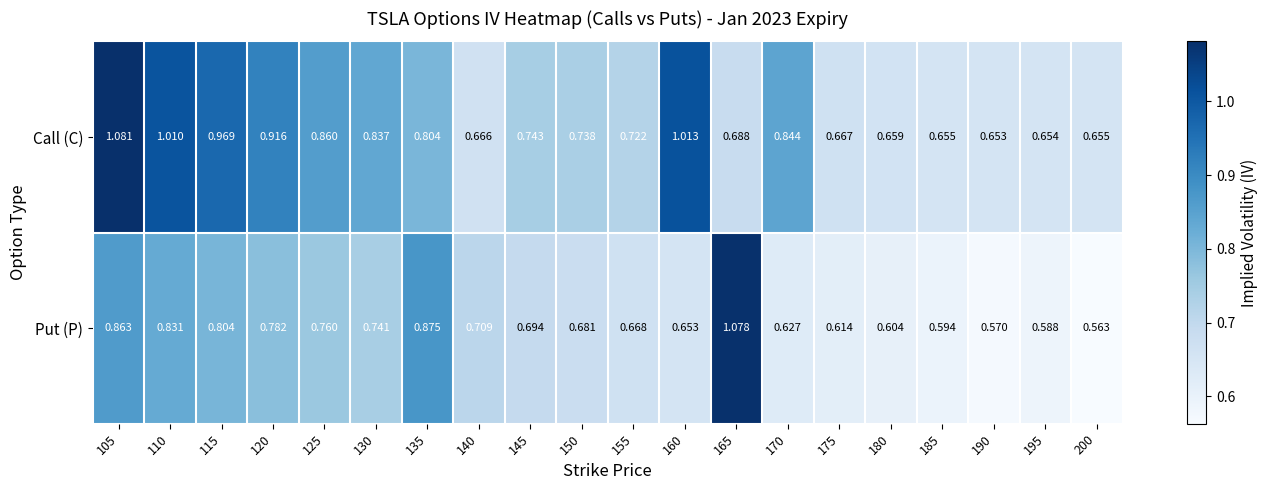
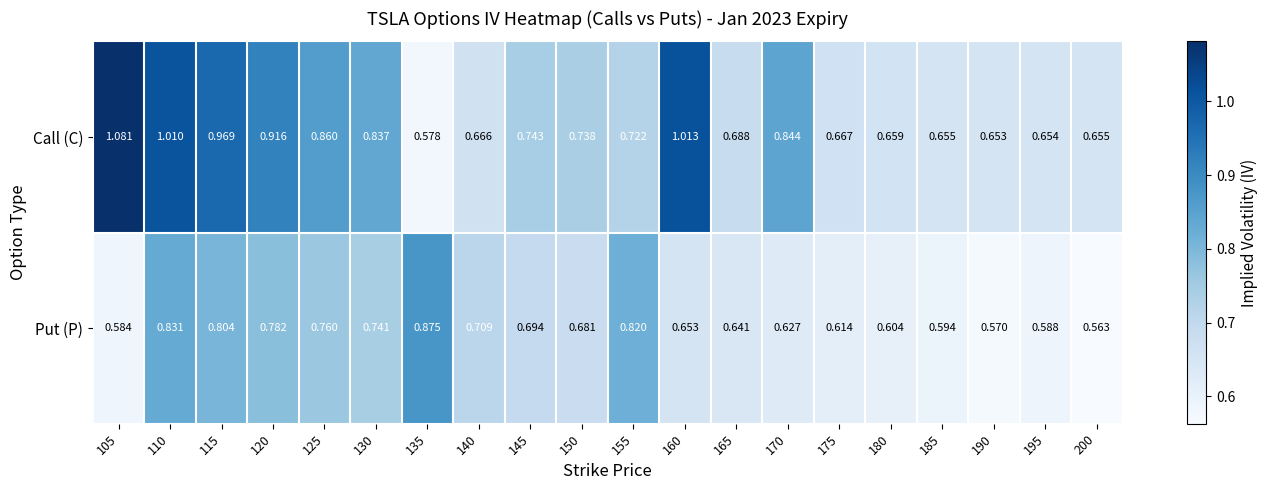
Call (C), 135: 0.804 -> 0.578
Put (P), 105: 0.863 -> 0.584
Put (P), 155: 0.668 -> 0.820
Put (P), 165: 1.078 -> 0.641
